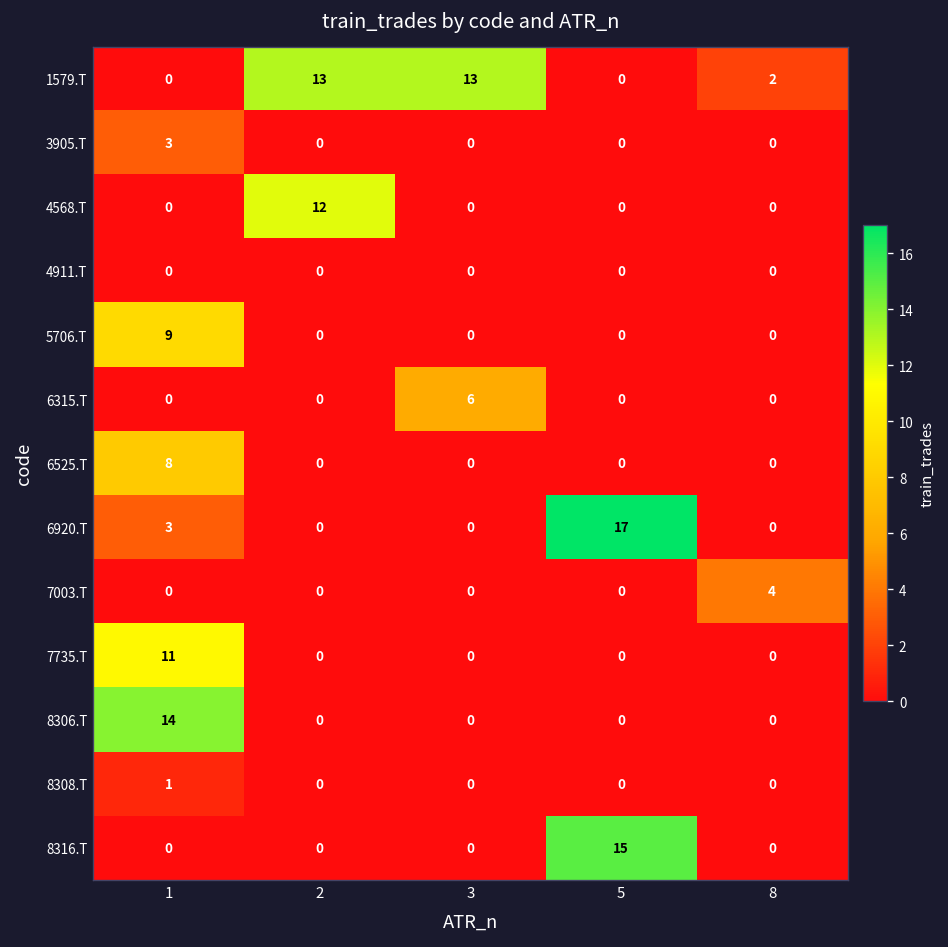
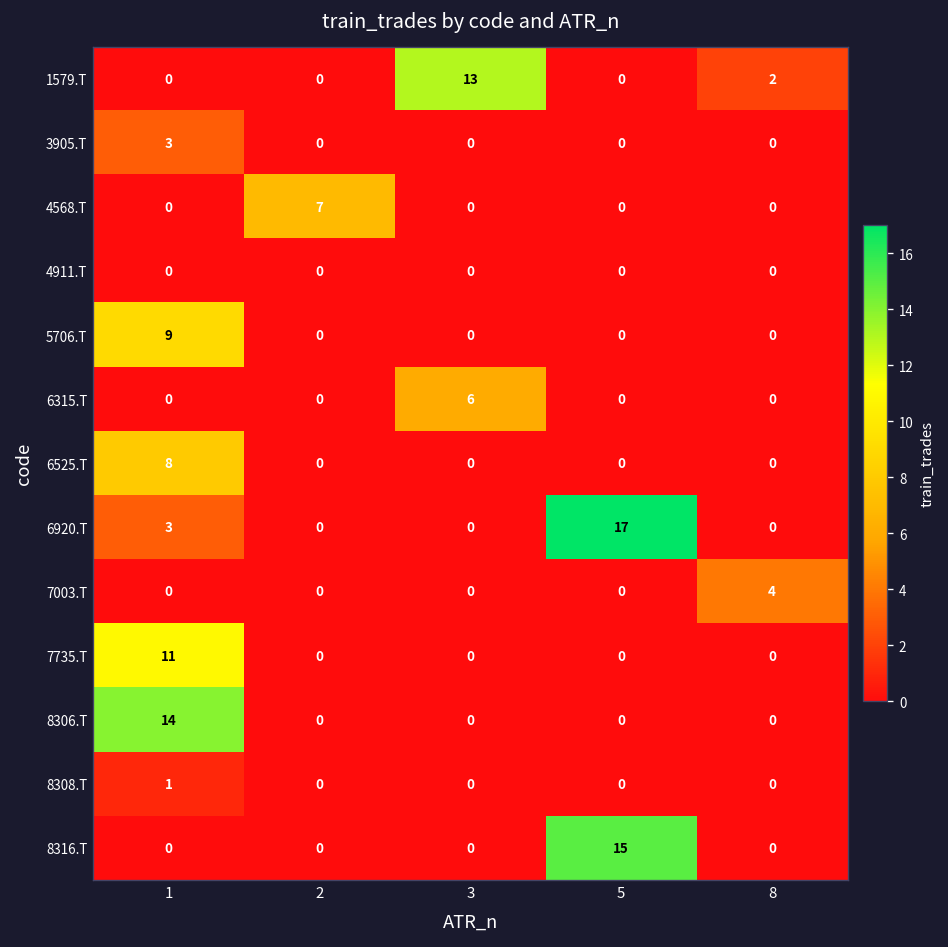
1579.T, 2: 13 -> 0
4568.T, 2: 12 -> 7
